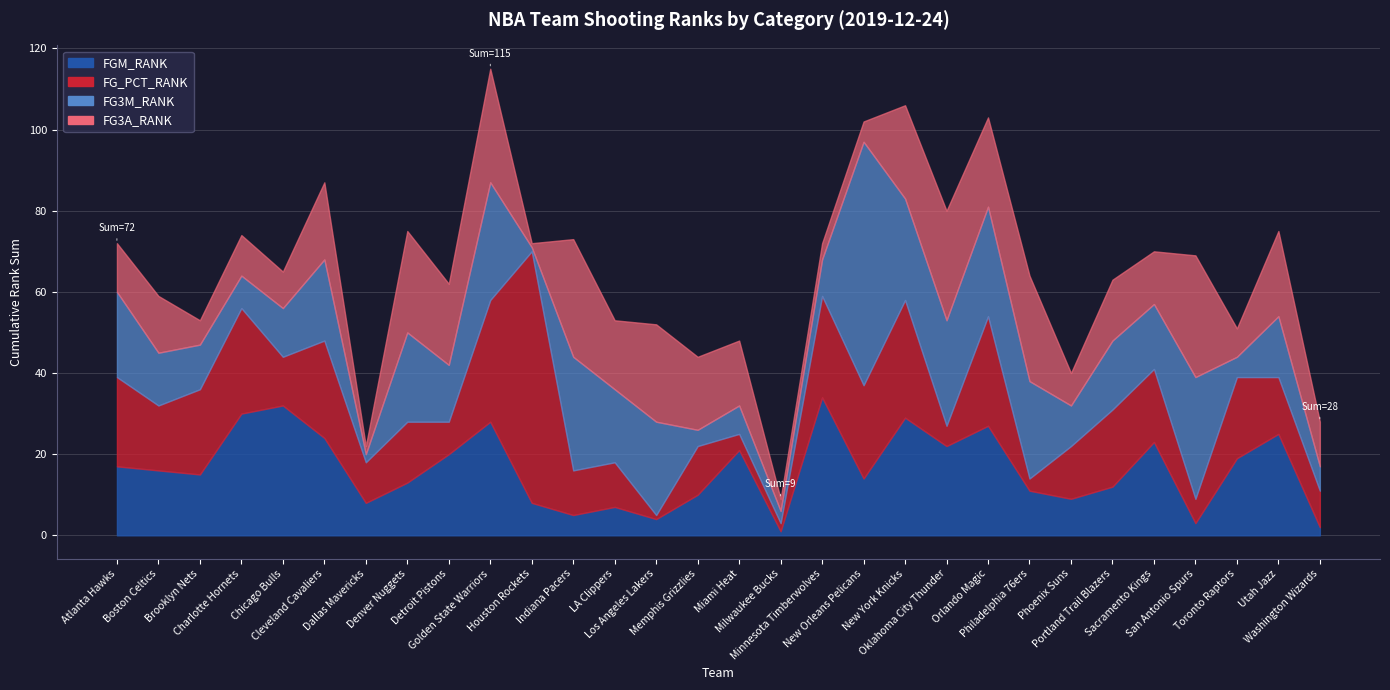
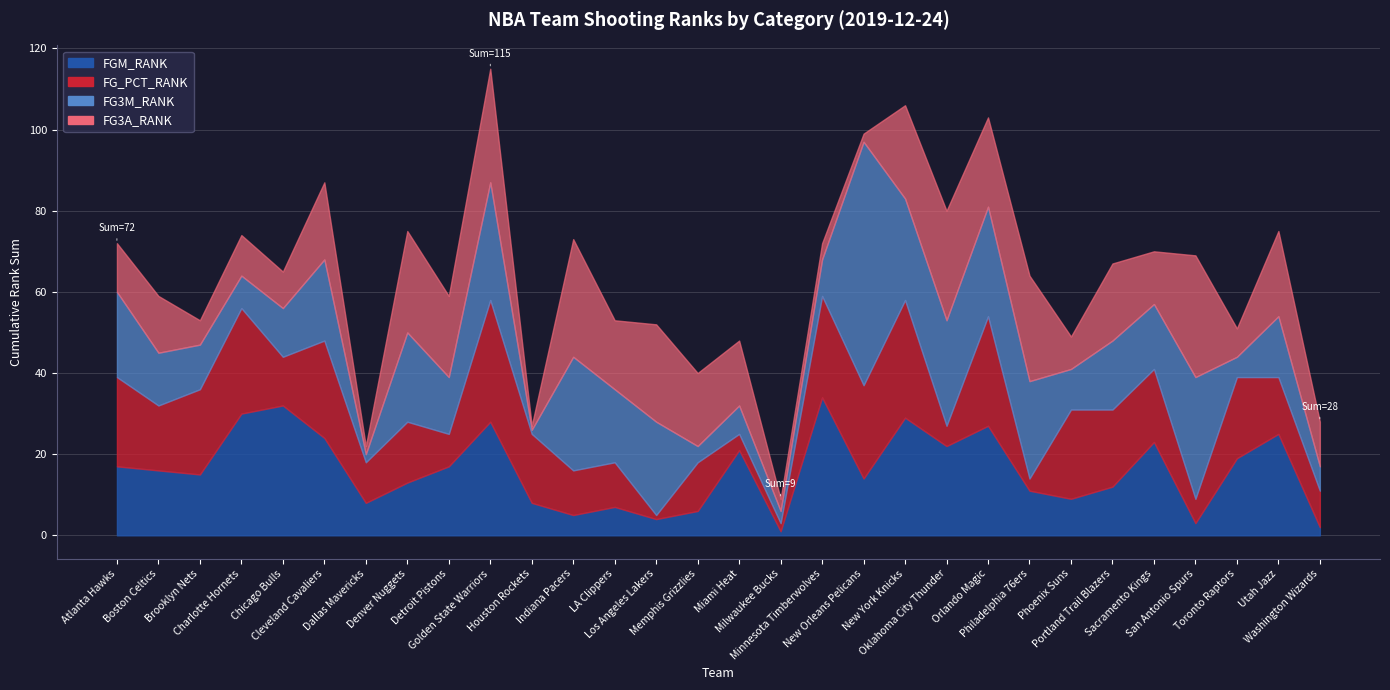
FGM_RANK, Detroit Pistons: 20 -> 17
FG_PCT_RANK, Houston Rockets: 62 -> 17
FGM_RANK, Memphis Grizzlies: 10 -> 6
FG3A_RANK, New Orleans Pelicans: 5 -> 2
FG_PCT_RANK, Phoenix Suns: 13 -> 22
FG3A_RANK, Portland Trail Blazers: 15 -> 19
